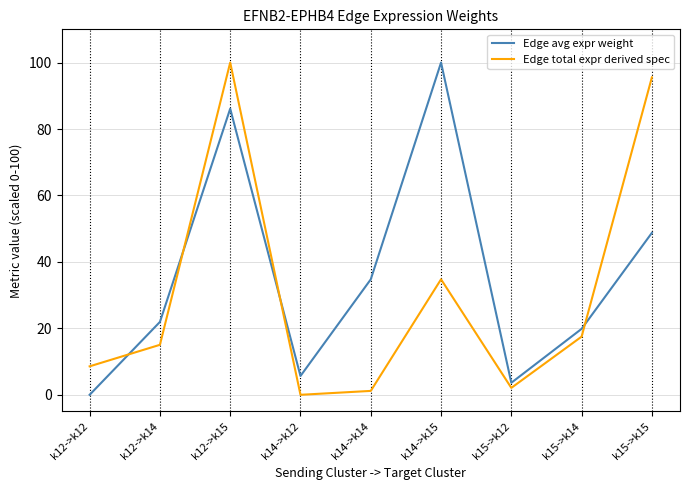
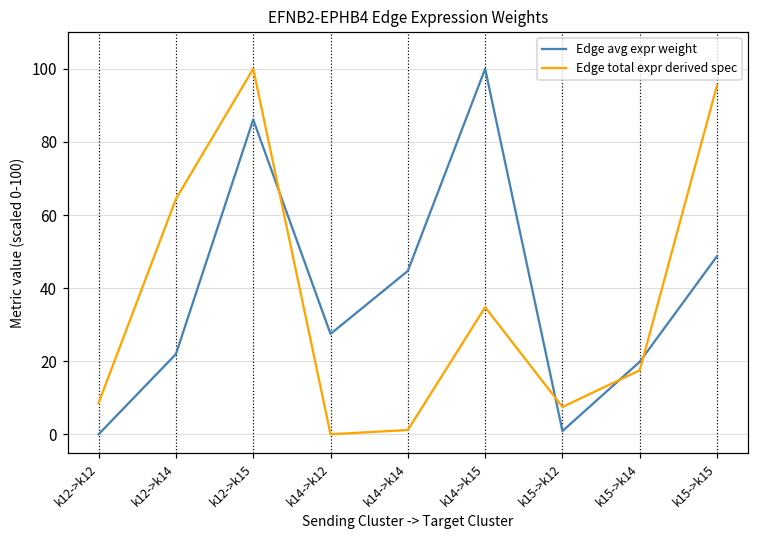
Edge total expr derived spec, k12->k14: 15 -> 64
Edge avg expr weight, k14->k12: 6 -> 27
Edge avg expr weight, k14->k14: 35 -> 45
Edge avg expr weight, k15->k12: 4 -> 1
Edge total expr derived spec, k15->k12: 2 -> 7
